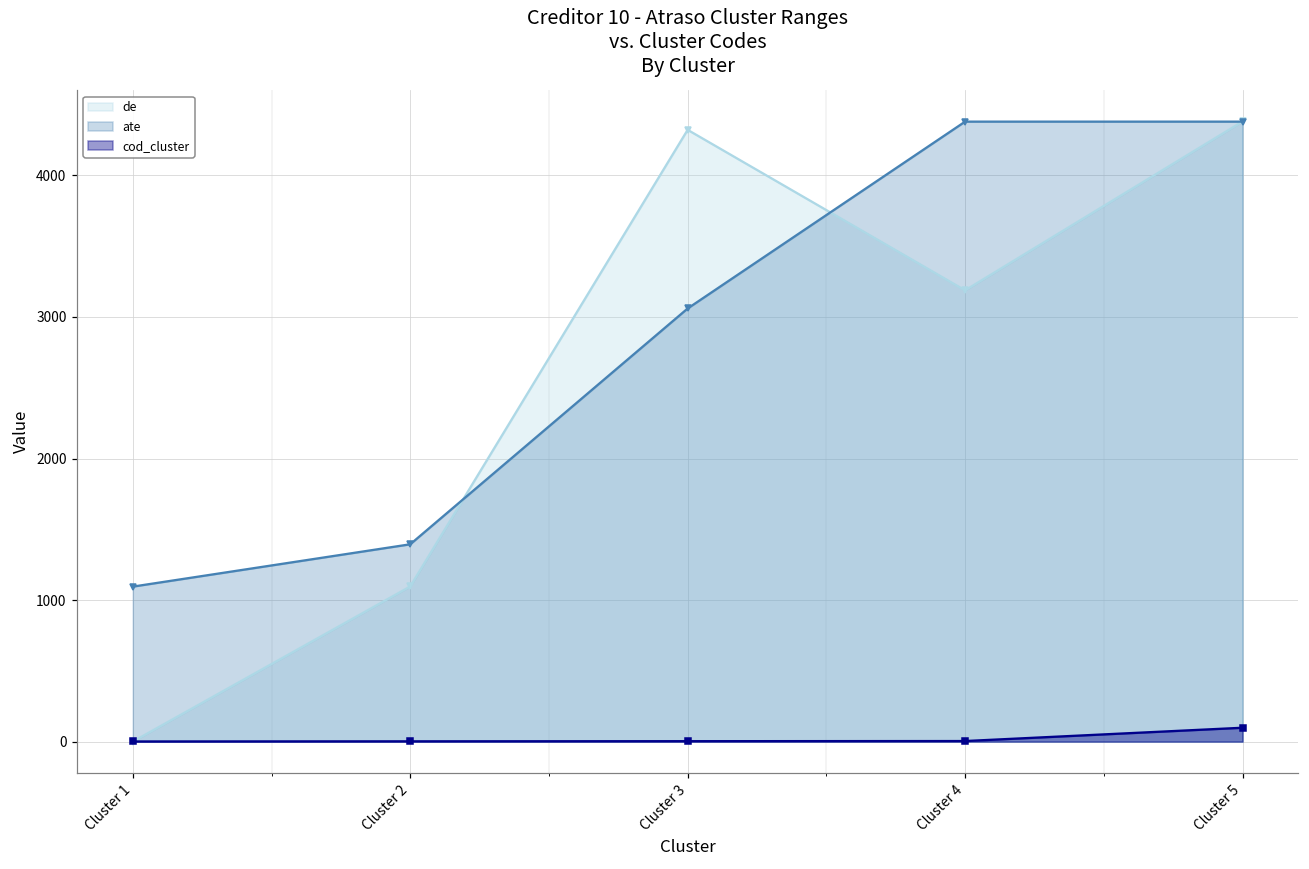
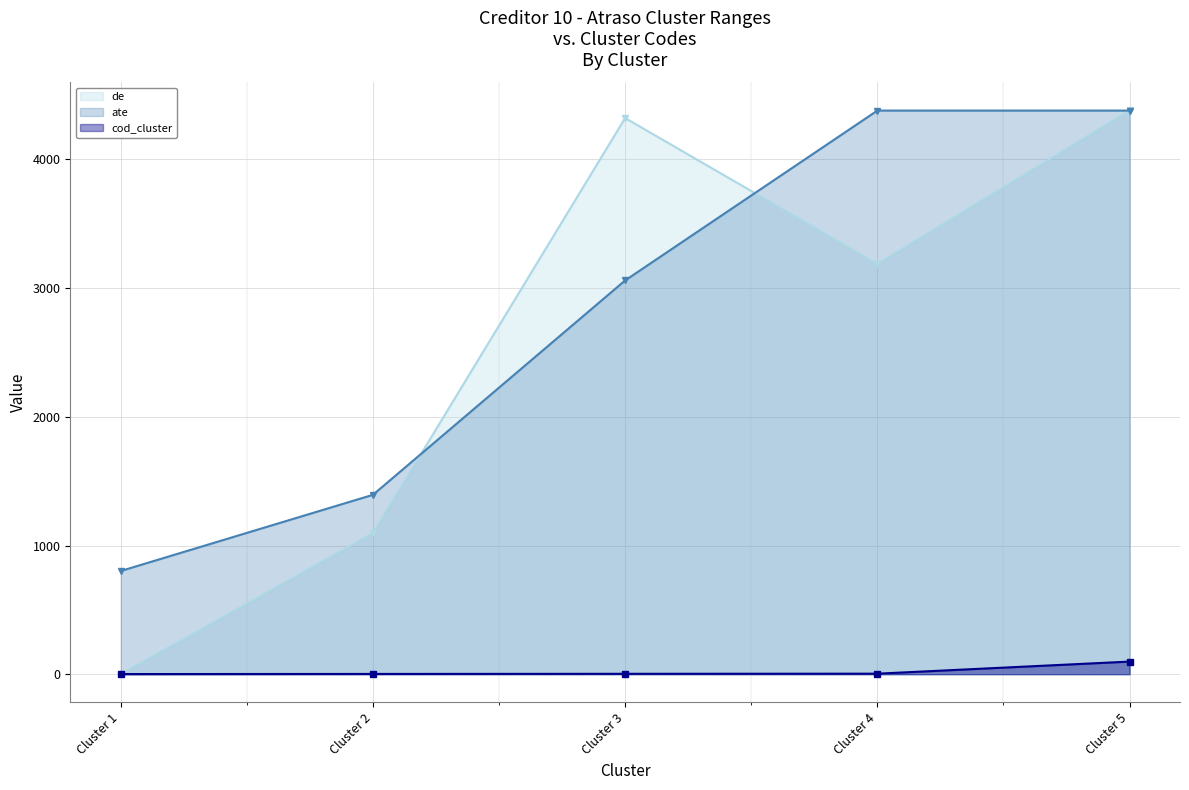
ate, Cluster 1: 1100 -> 800
